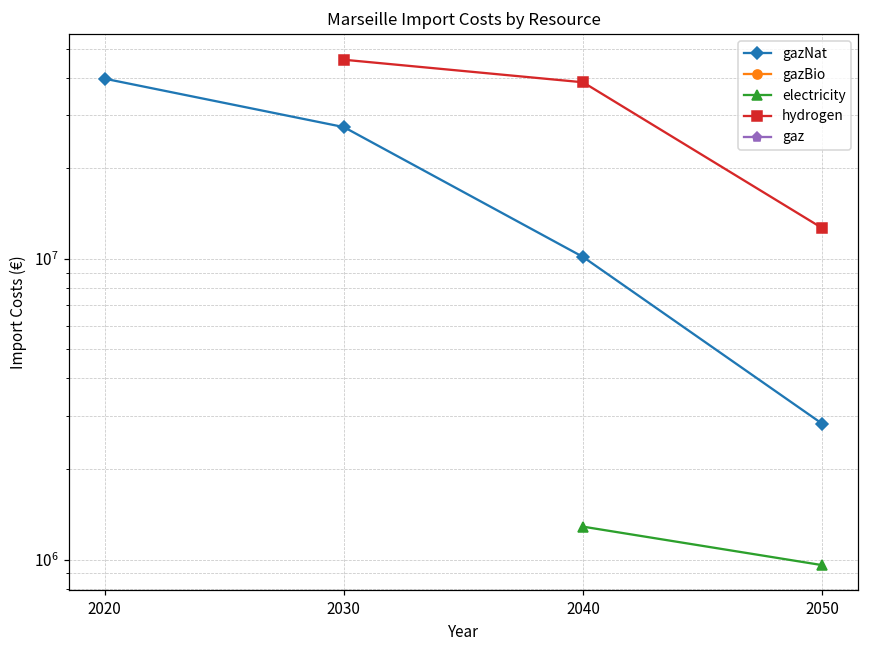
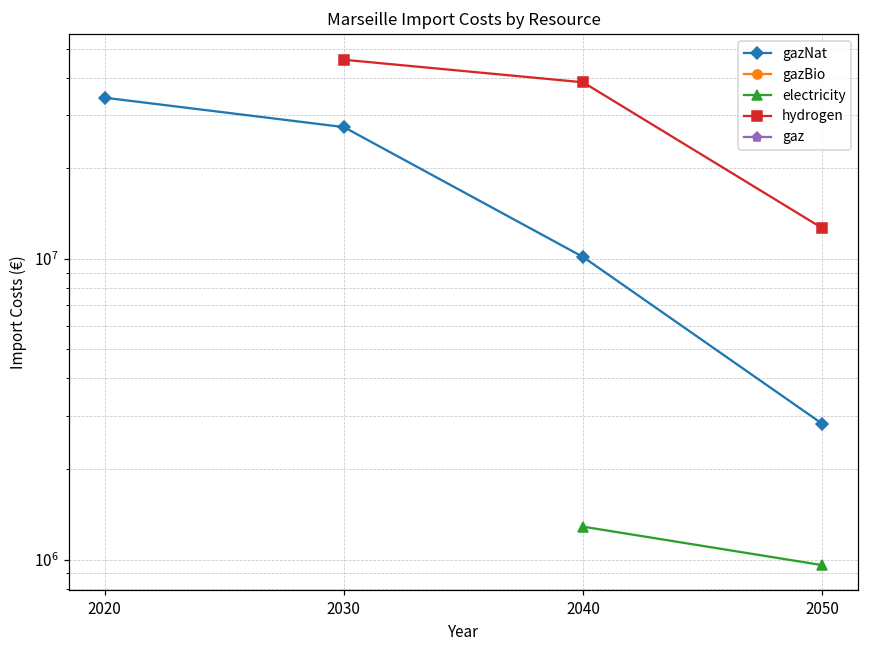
gazNat, 2020: 40000000 -> 34000000
